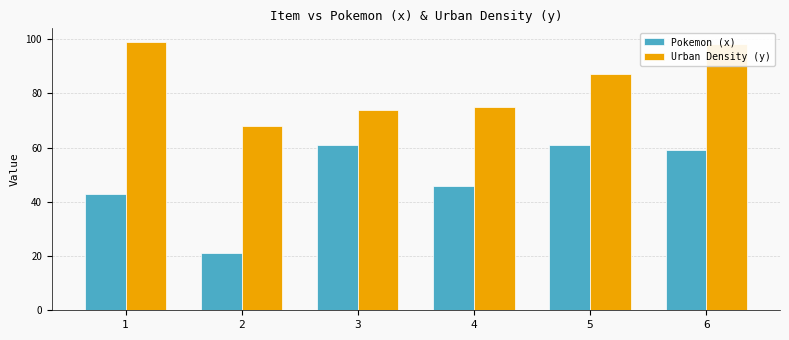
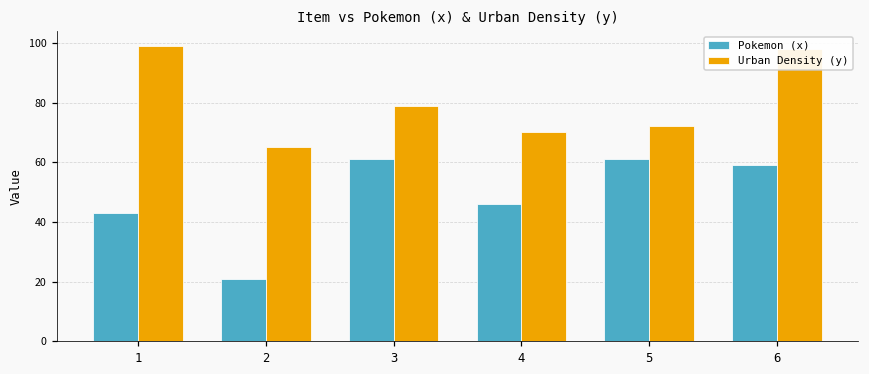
Urban Density (y), 2: 68 -> 65
Urban Density (y), 3: 74 -> 79
Urban Density (y), 4: 75 -> 70
Urban Density (y), 5: 87 -> 72
